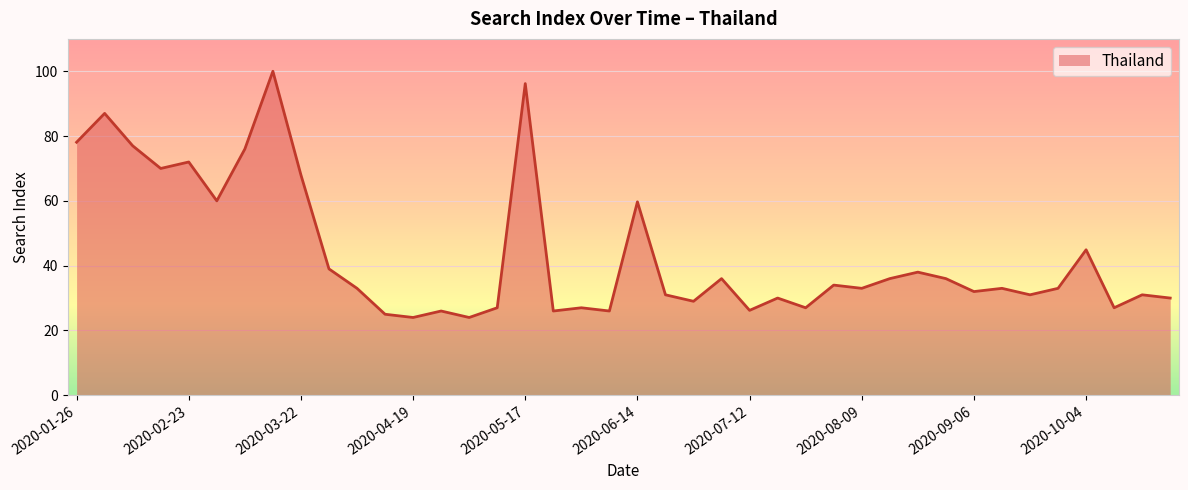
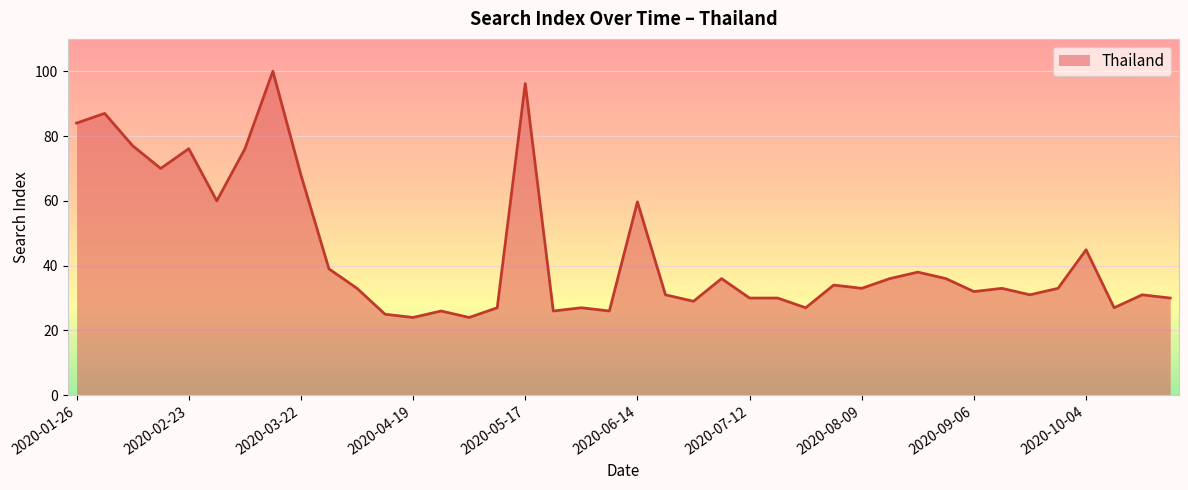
2020-01-26: 78 -> 84
2020-02-23: 72 -> 76
2020-07-12: 26 -> 30
